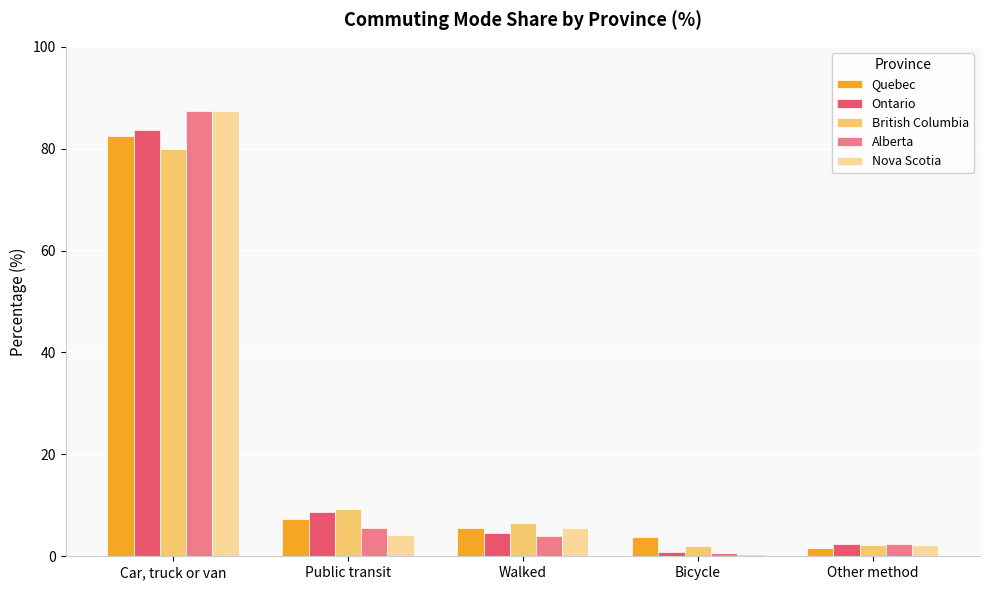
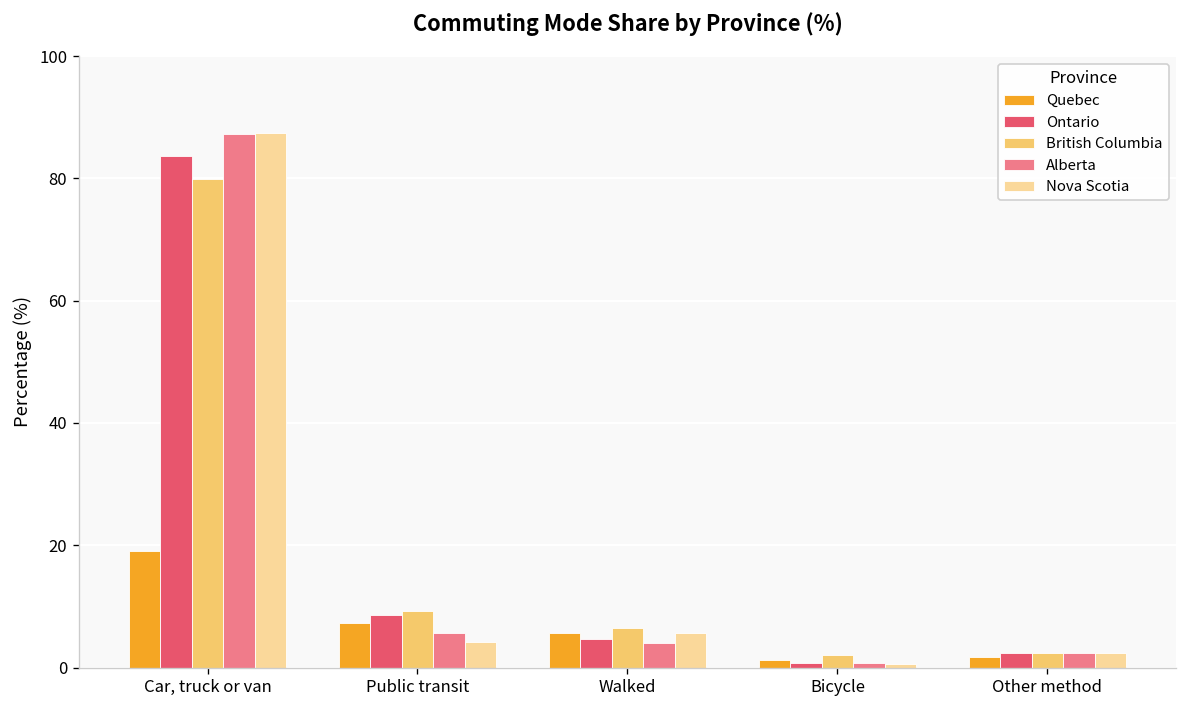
Quebec, Car, truck or van: 82 -> 19
Quebec, Bicycle: 4 -> 1
